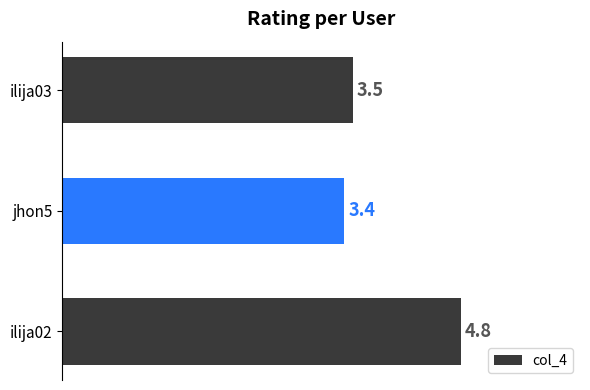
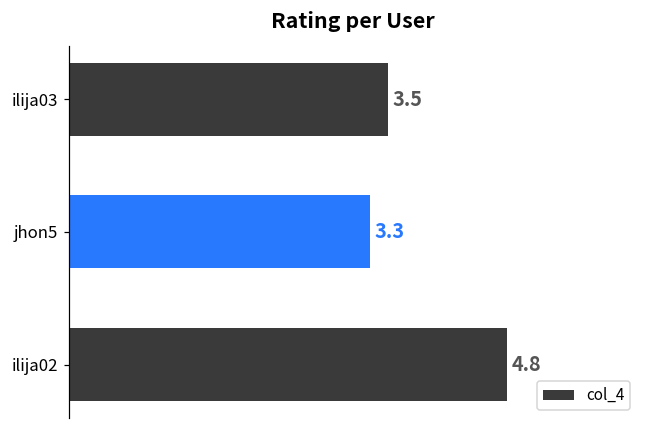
jhon5: 3.4 -> 3.3
